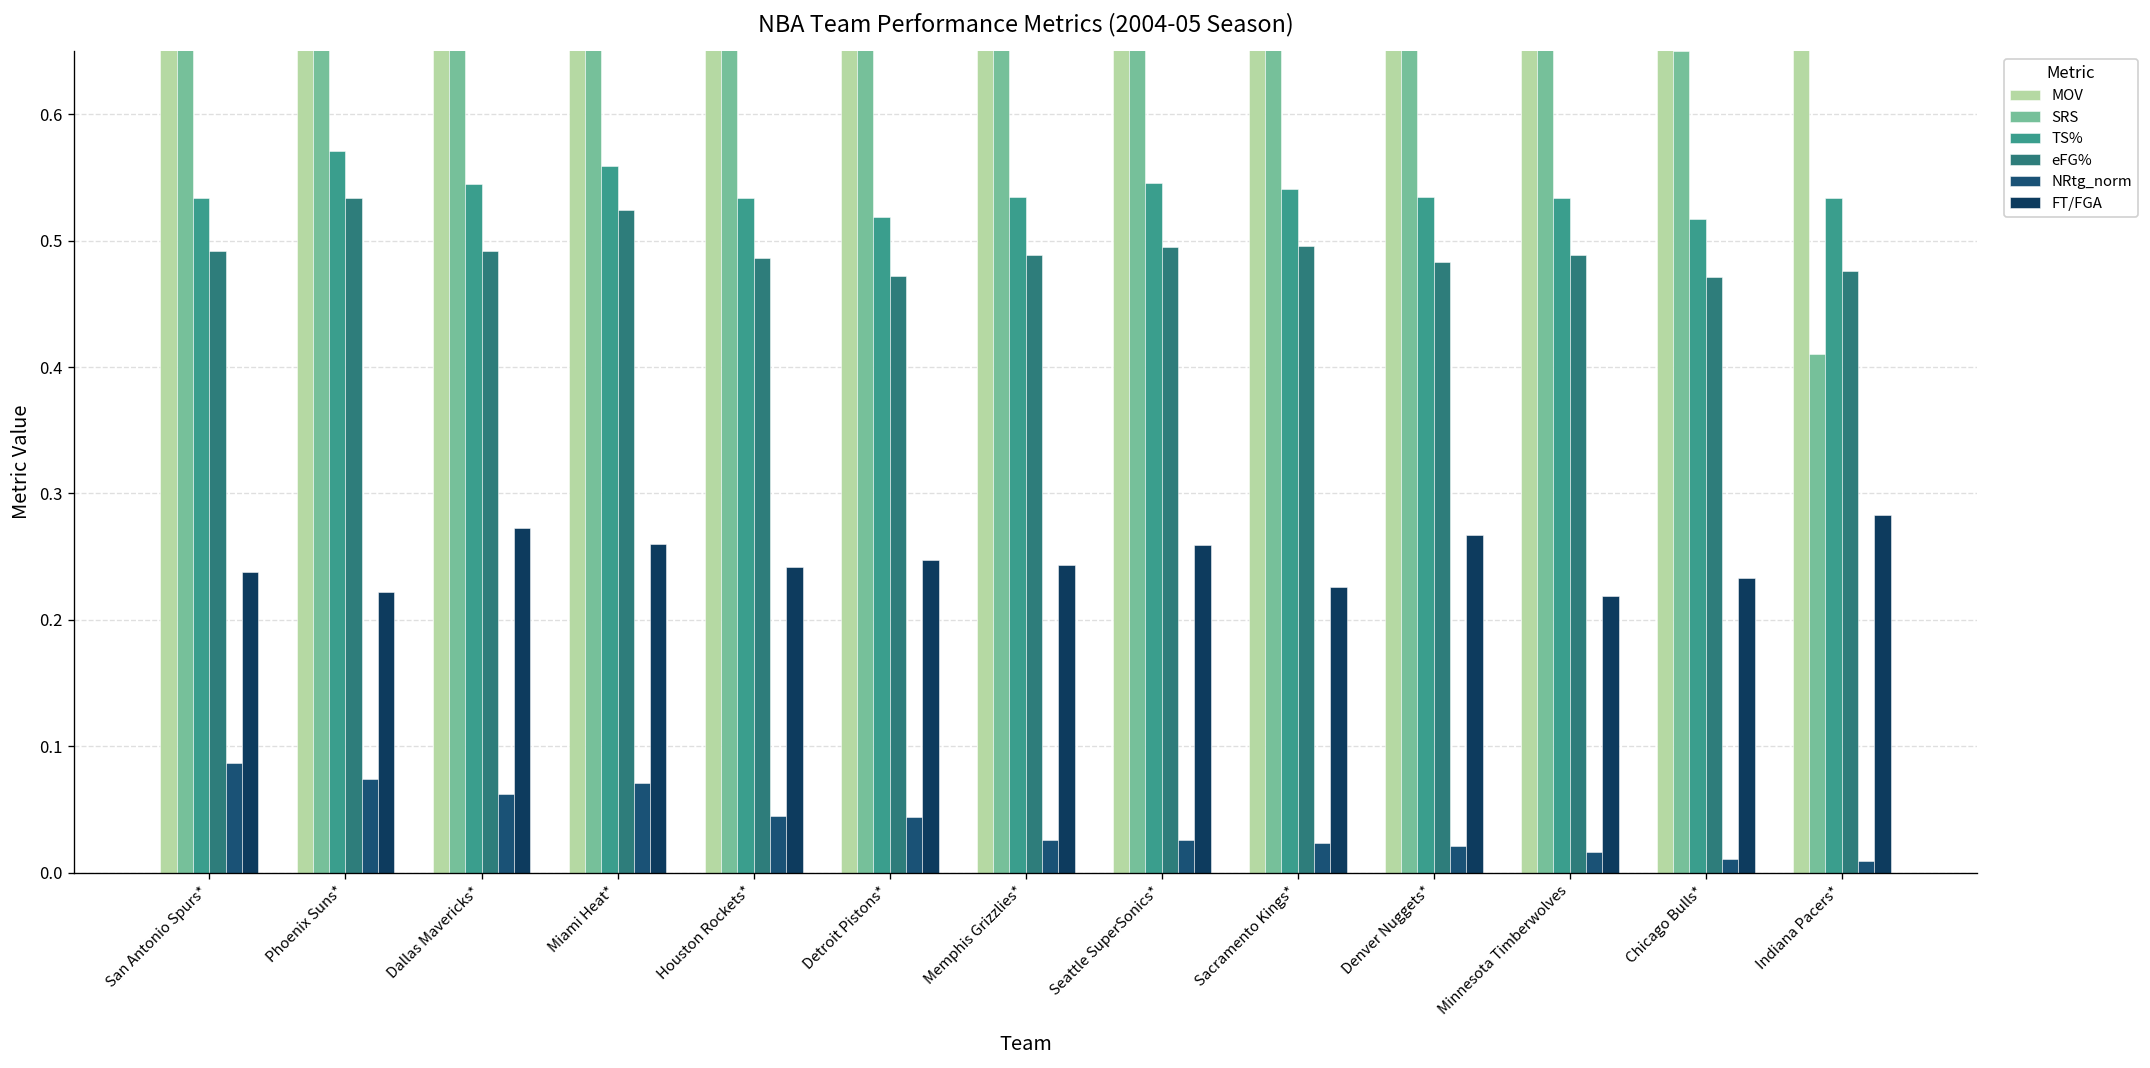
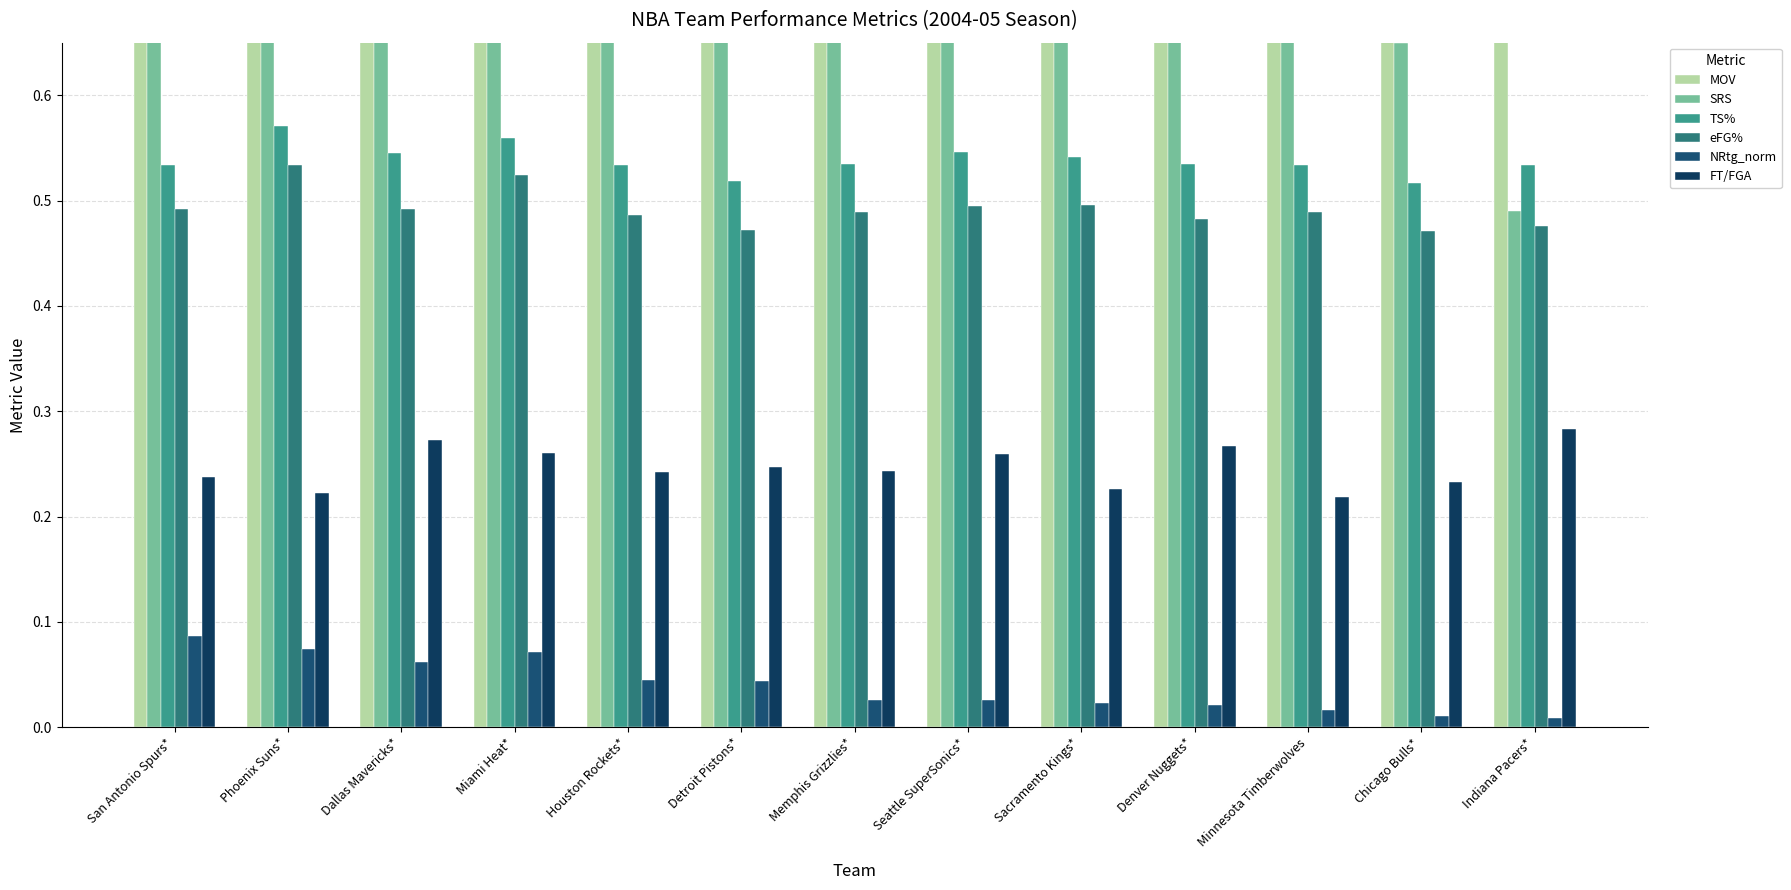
SRS, Indiana Pacers*: 0.41 -> 0.49
